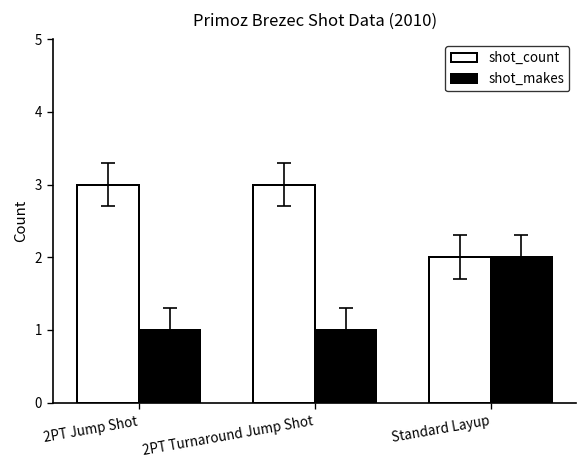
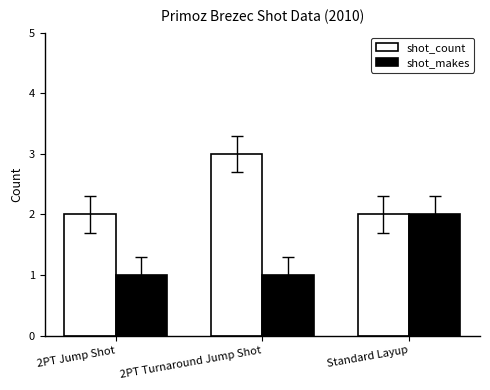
shot_count, 2PT Jump Shot: 3 -> 2
